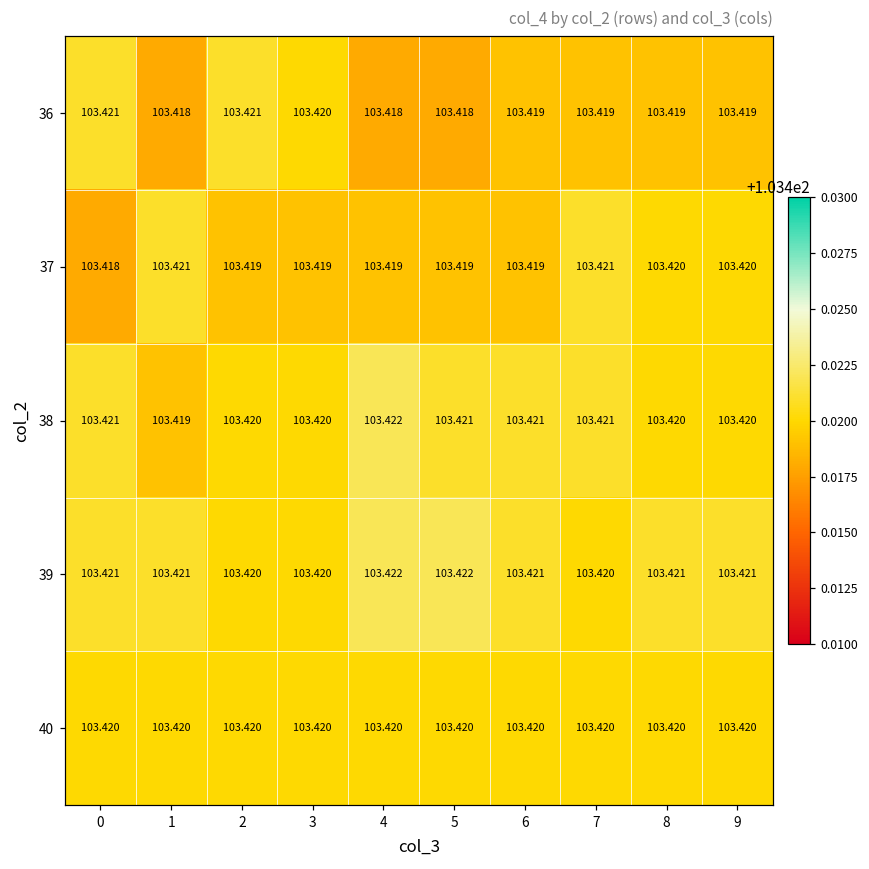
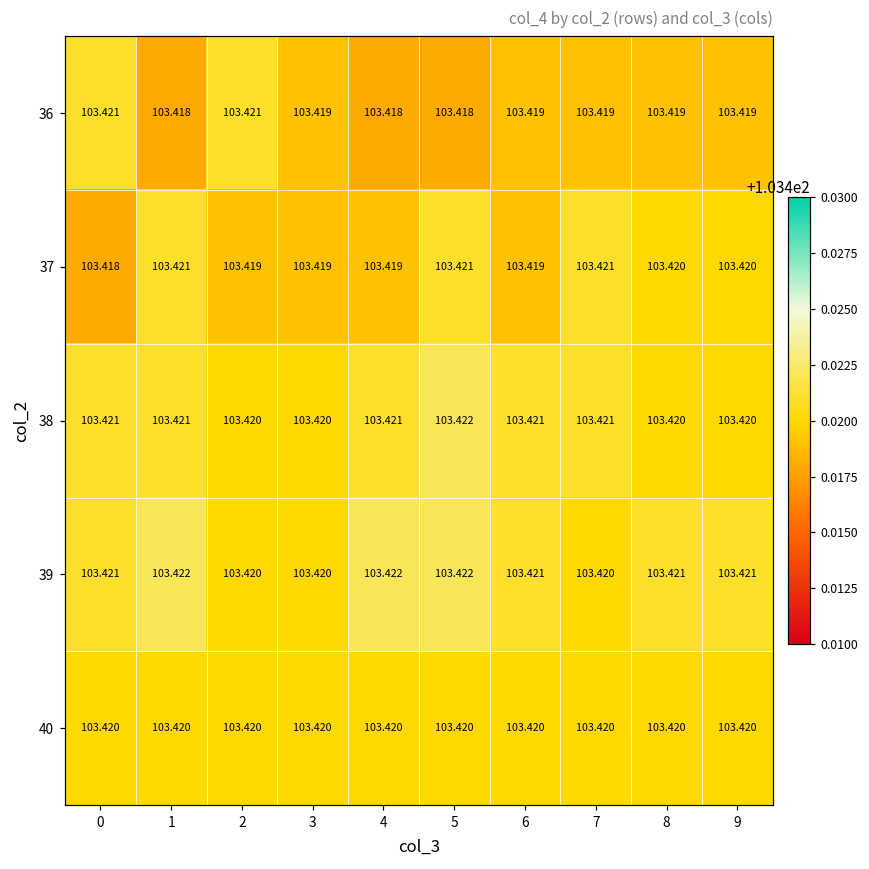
36, 3: 103.420 -> 103.419
37, 5: 103.419 -> 103.421
38, 1: 103.419 -> 103.421
38, 4: 103.422 -> 103.421
38, 5: 103.421 -> 103.422
39, 1: 103.421 -> 103.422
